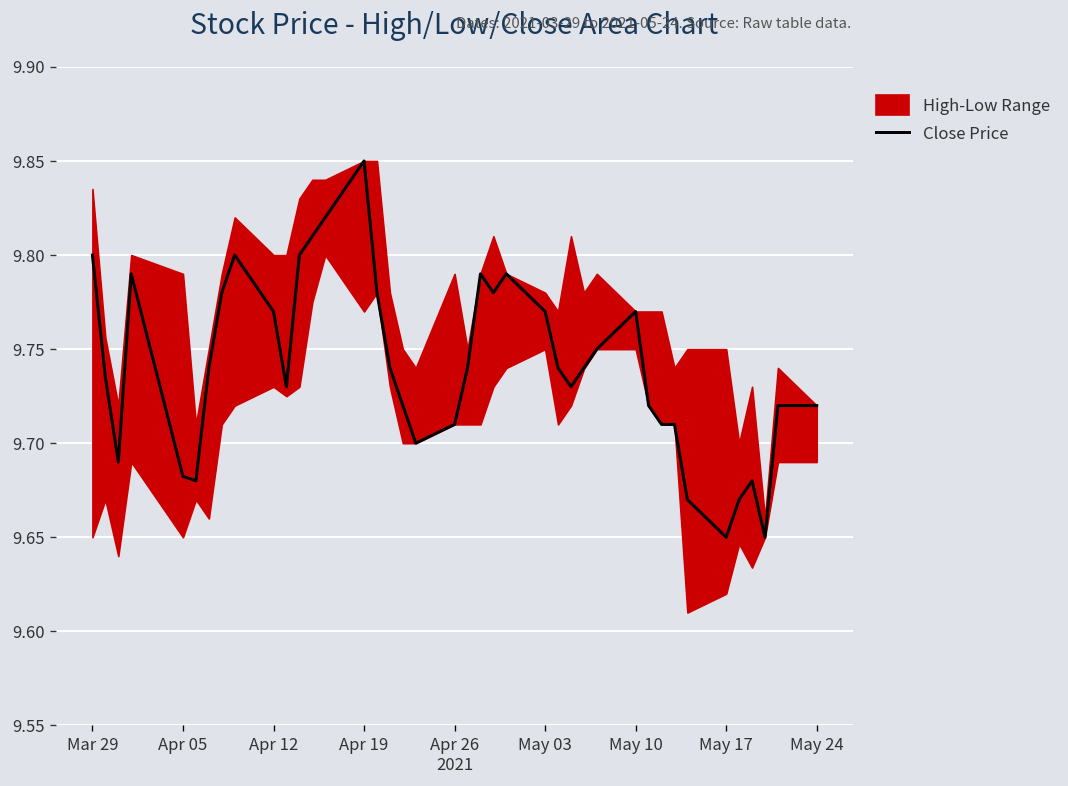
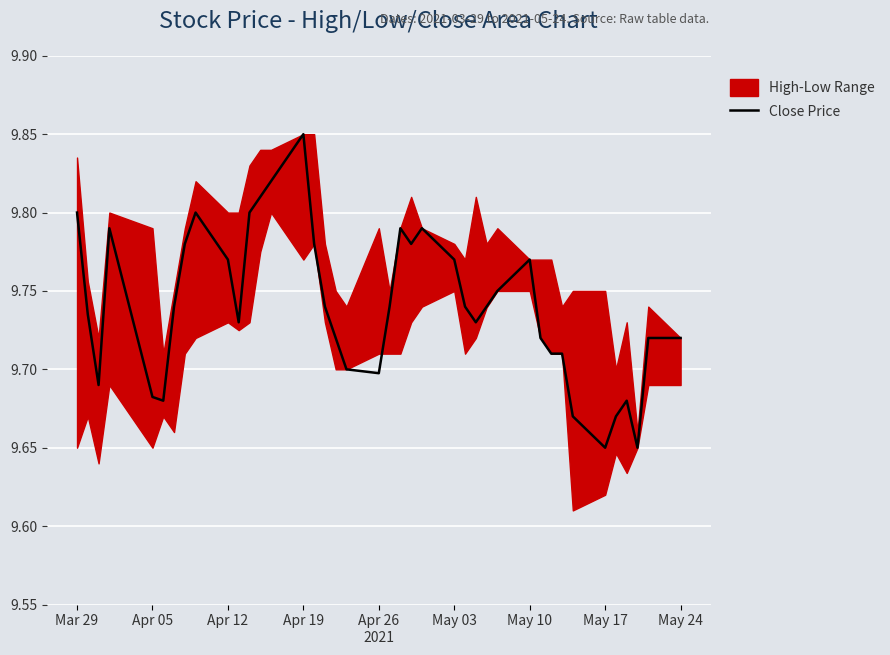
Close Price, Apr 26: 9.710 -> 9.698
